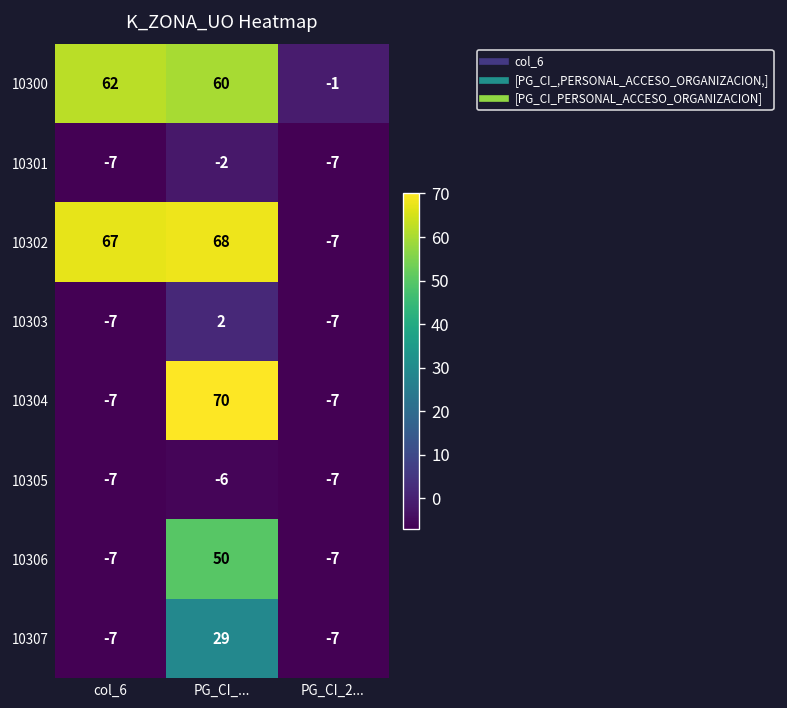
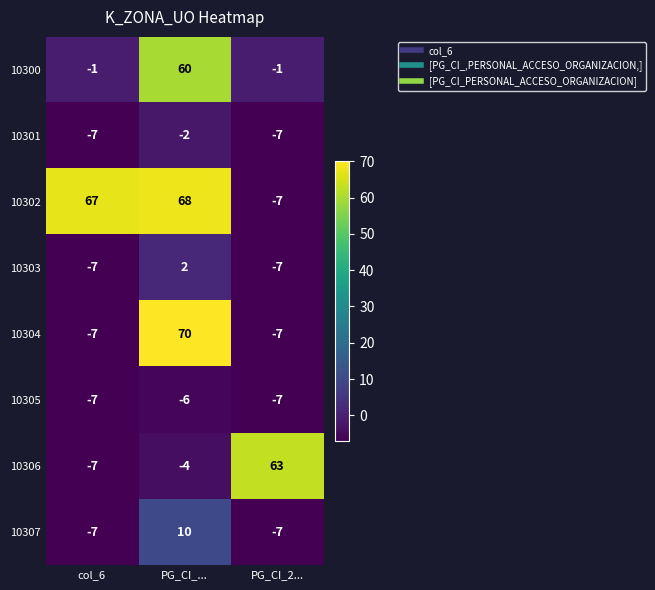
10300, col_6: 62 -> -1
10306, PG_CI_...: 50 -> -4
10306, PG_CI_2...: -7 -> 63
10307, PG_CI_...: 29 -> 10
